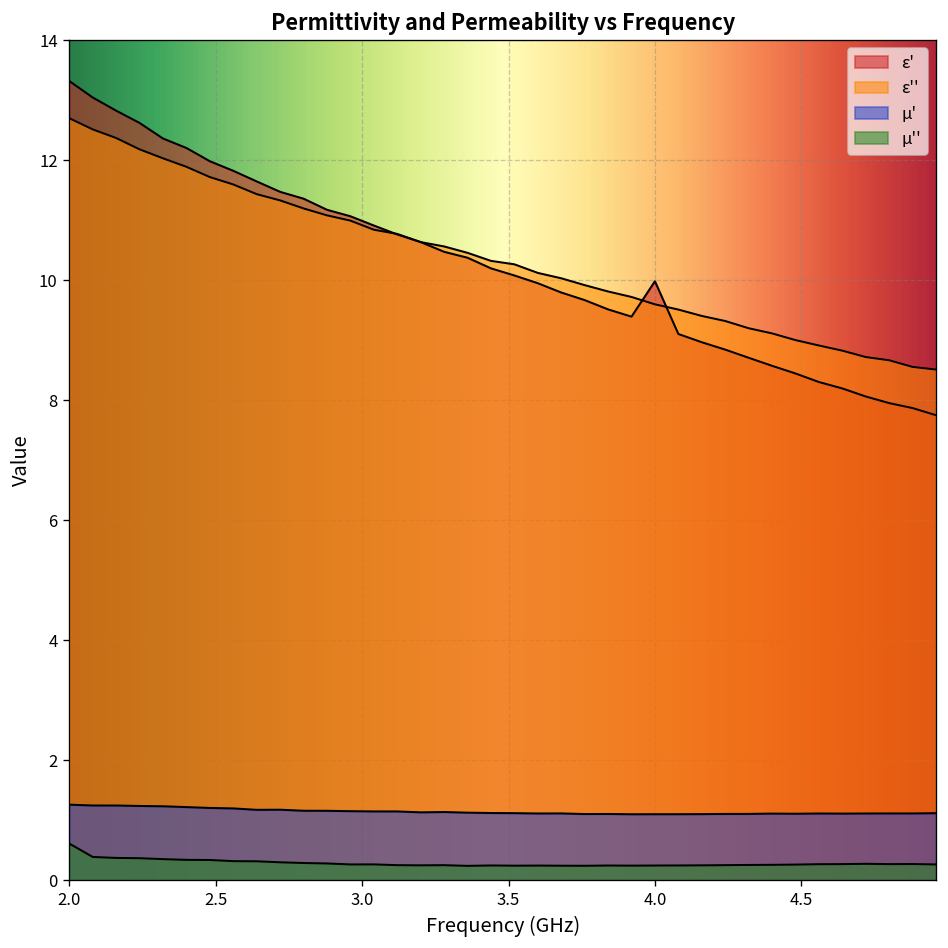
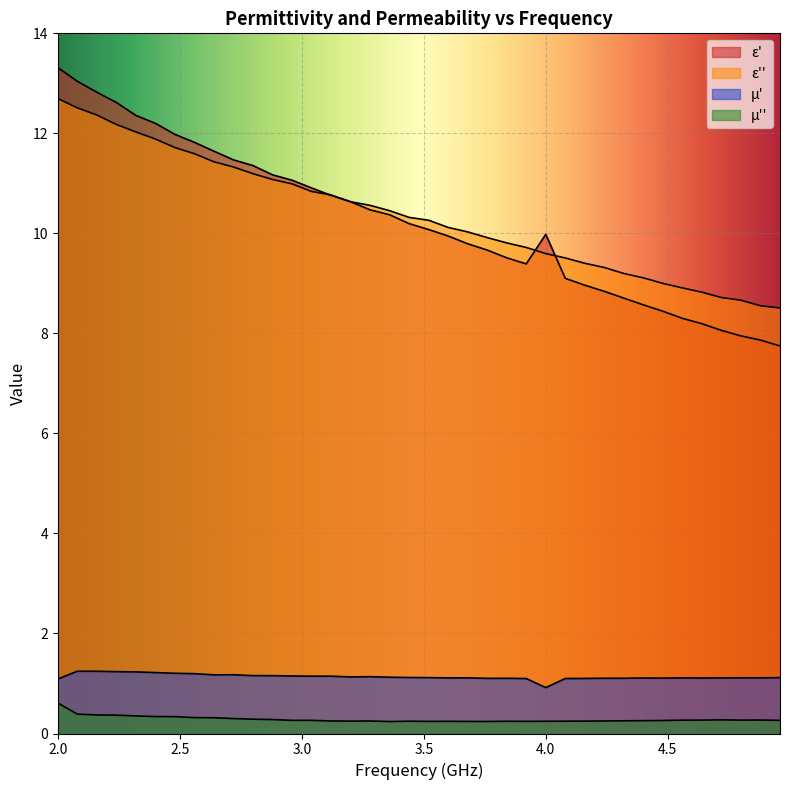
μ', 2.0: 1.3 -> 1.1
μ', 4.0: 1.1 -> 0.9
